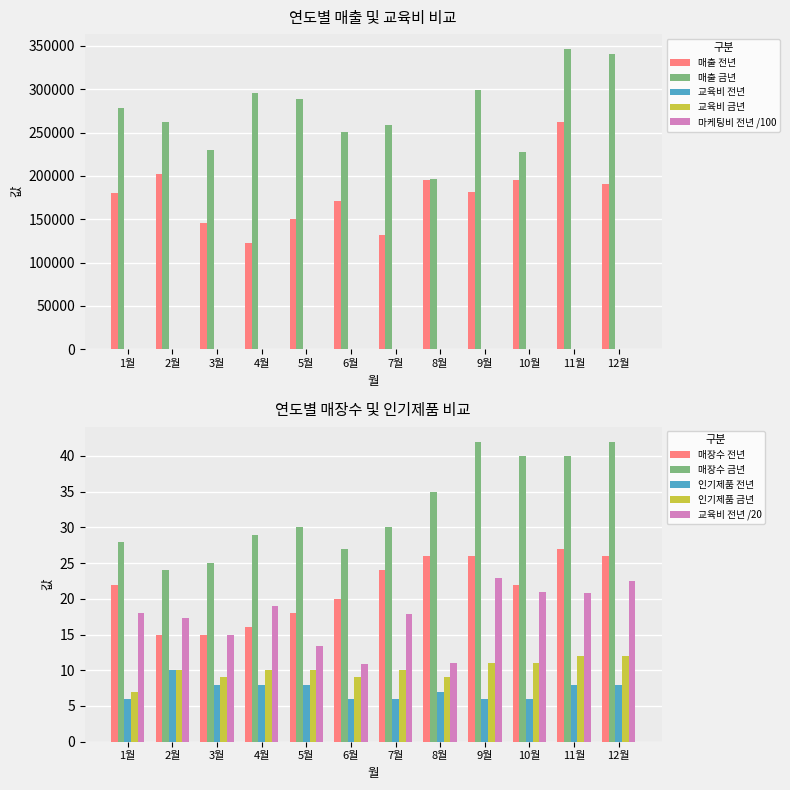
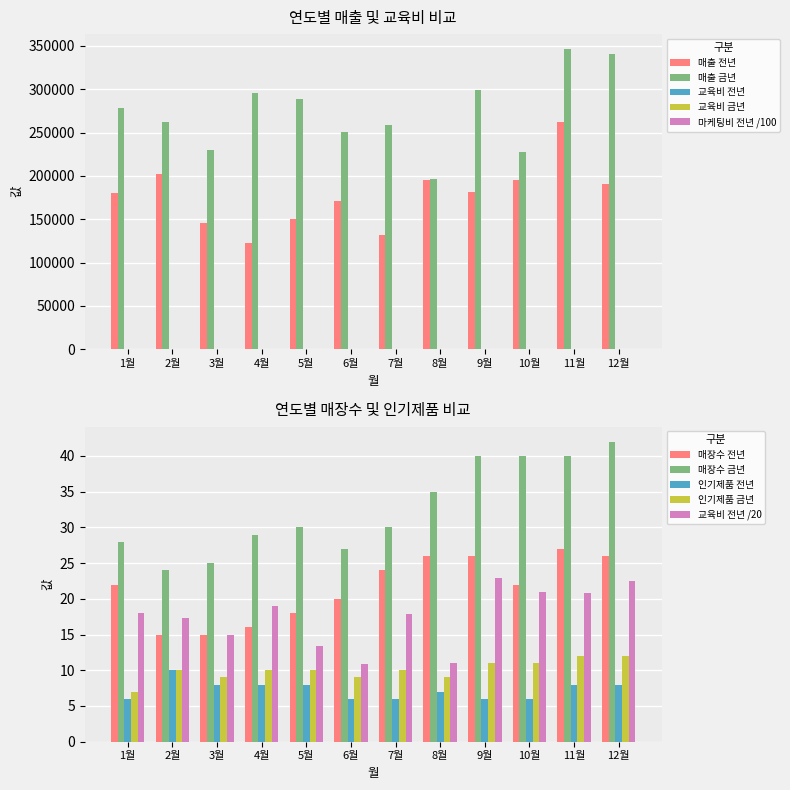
연도별 매장수 및 인기제품 비교, 매장수 금년, 9월: 42 -> 40
